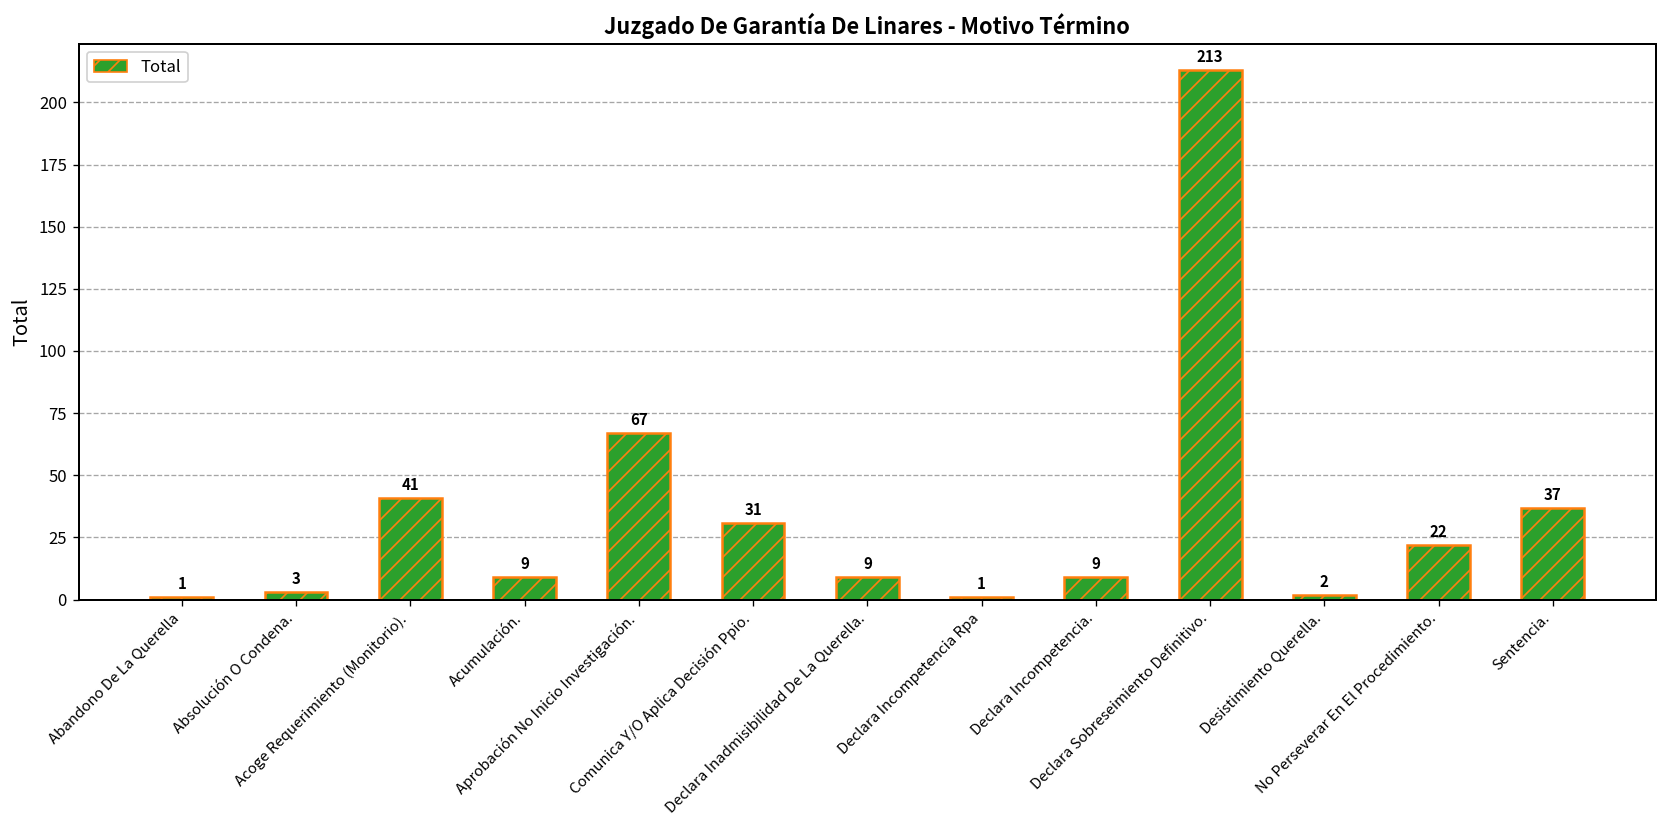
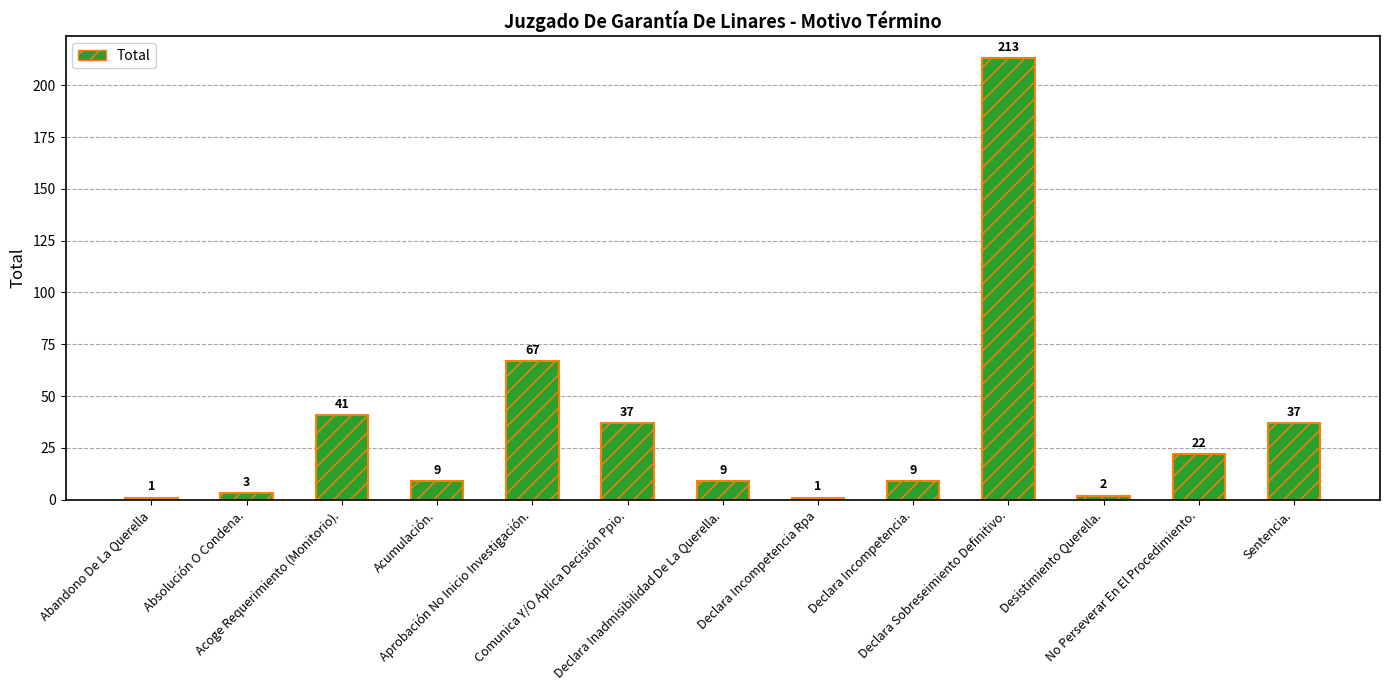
Comunica Y/O Aplica Decisión Ppio.: 31 -> 37
